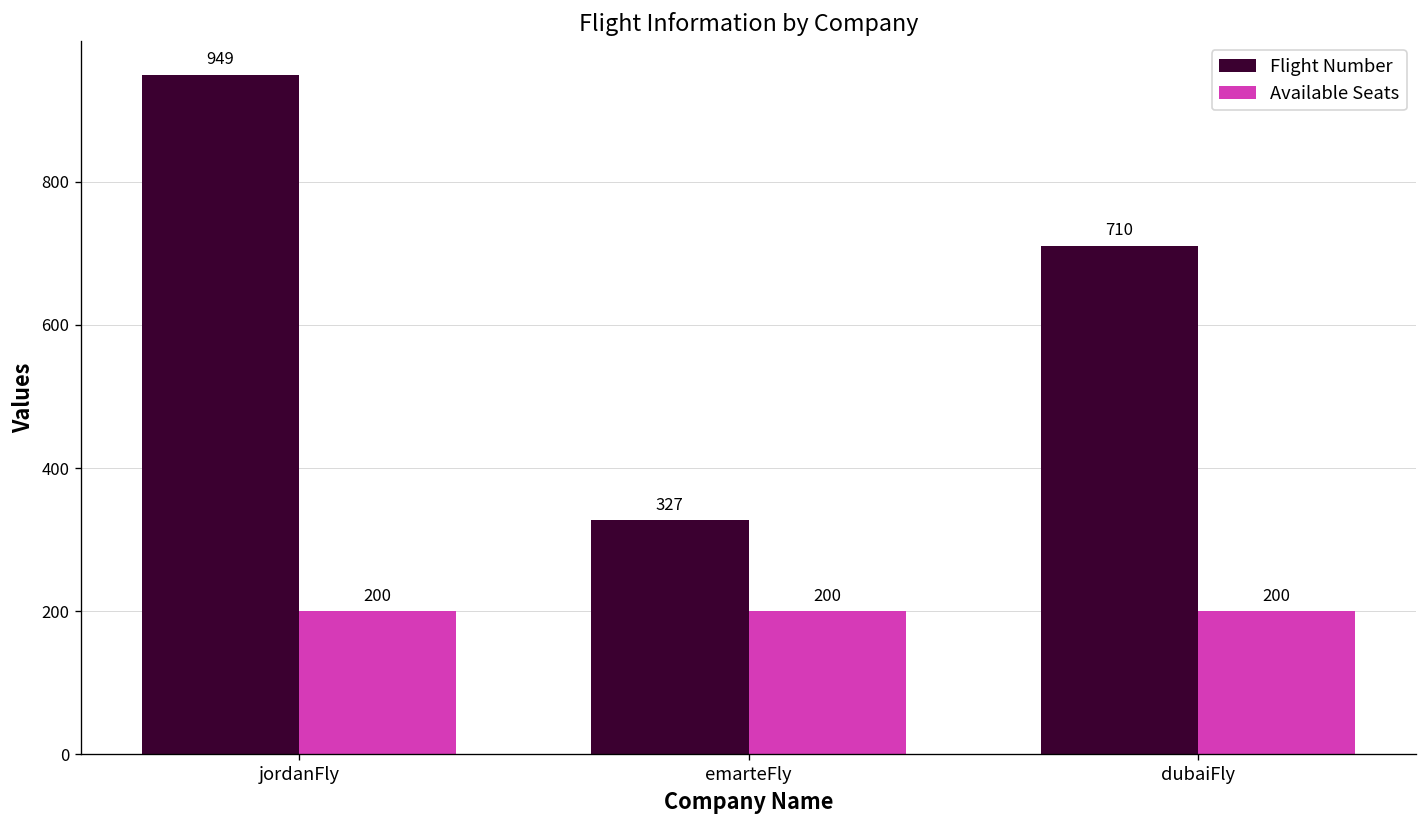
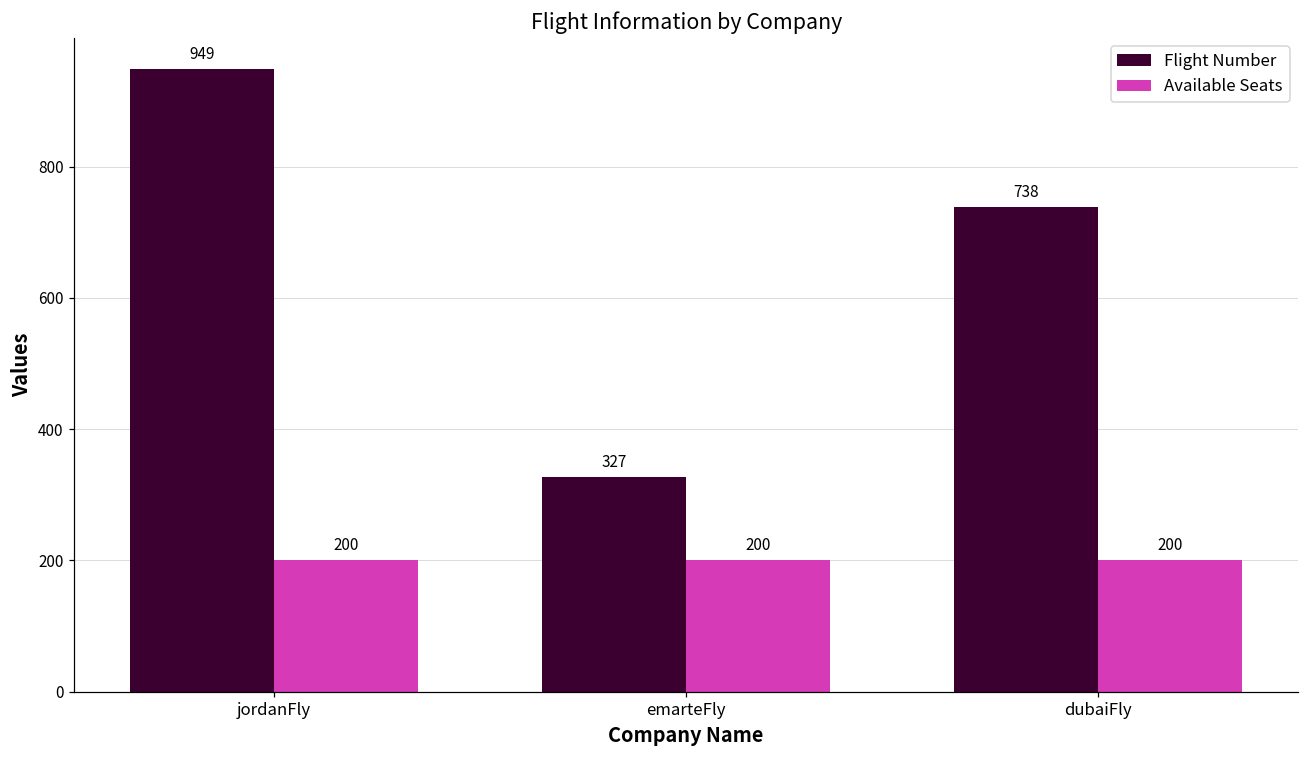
Flight Number, dubaiFly: 710 -> 738
